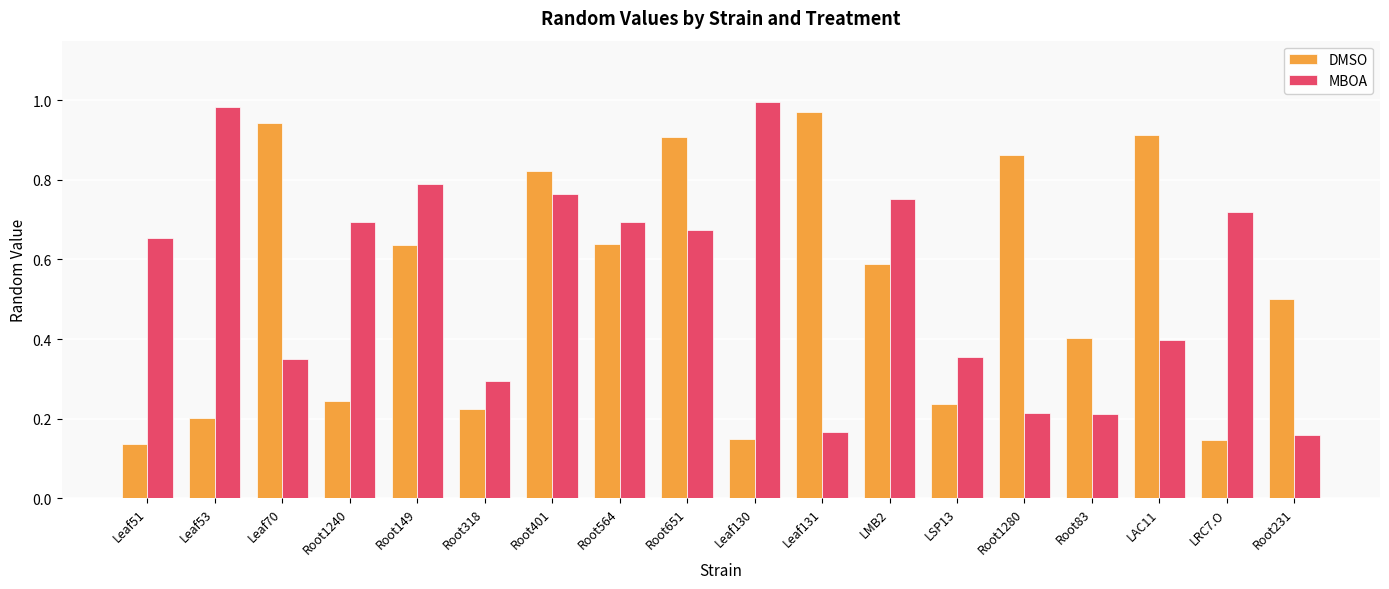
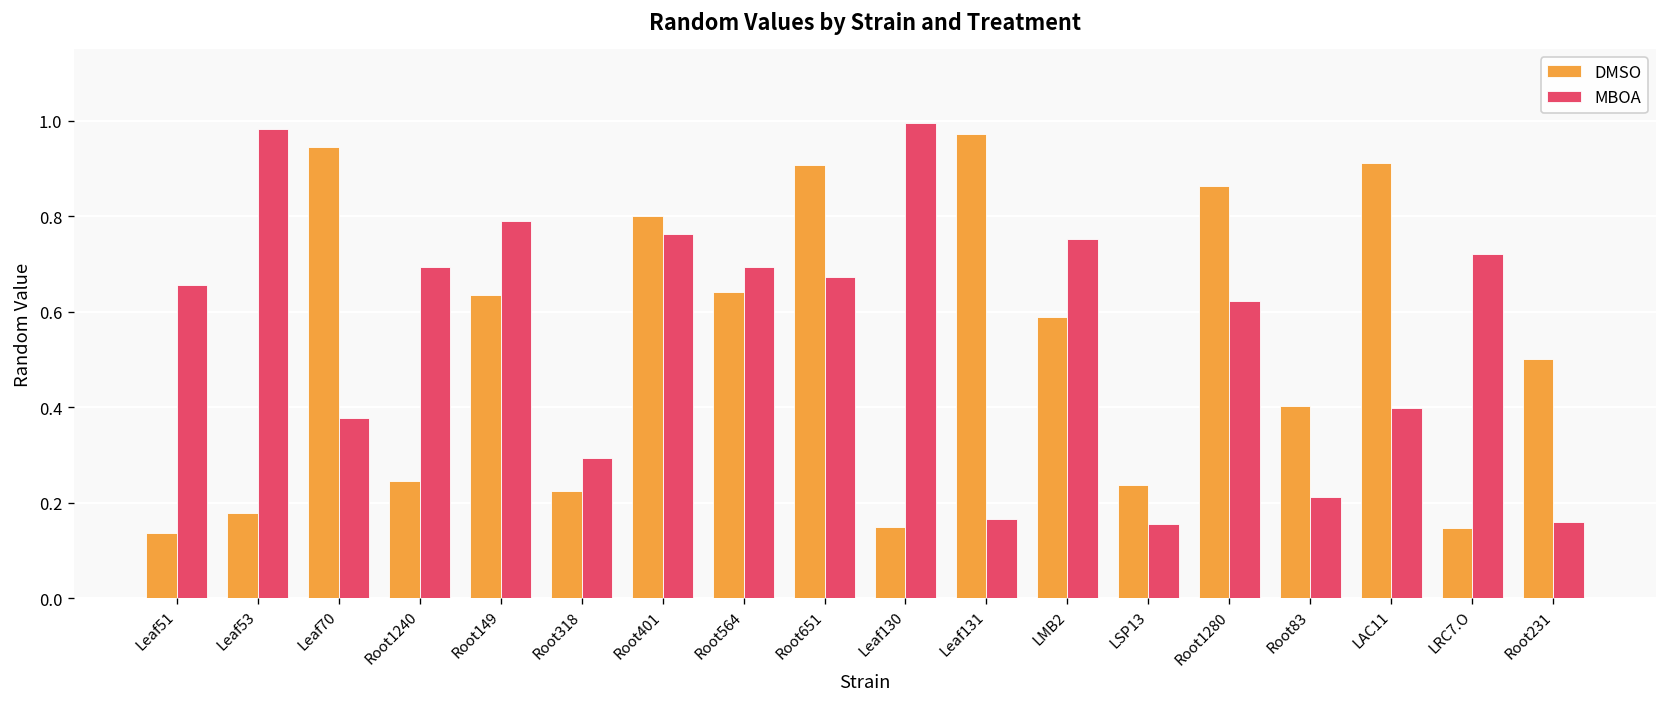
DMSO, Leaf53: 0.20 -> 0.18
MBOA, Leaf70: 0.35 -> 0.38
DMSO, Root401: 0.82 -> 0.80
MBOA, LSP13: 0.35 -> 0.16
MBOA, Root1280: 0.21 -> 0.62
